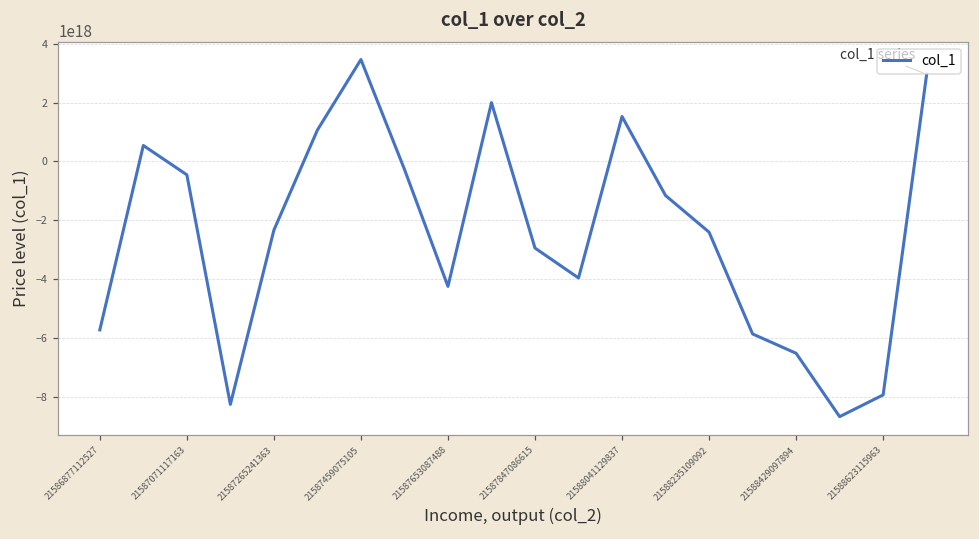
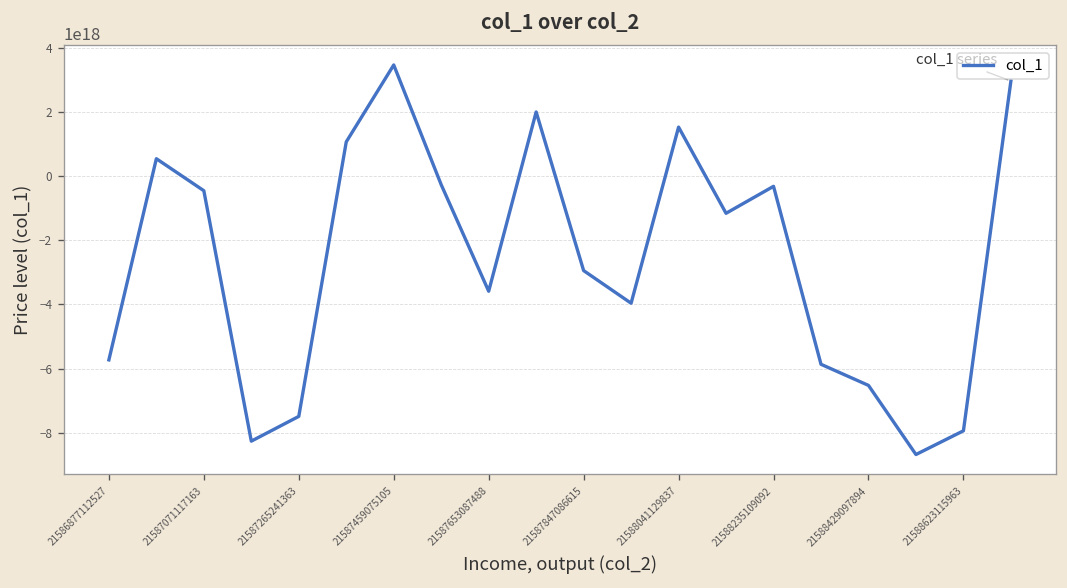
21587265241363: -2300000000000000000 -> -7500000000000000000
21587653087488: -4300000000000000000 -> -3600000000000000000
21588235109092: -2400000000000000000 -> -300000000000000000
